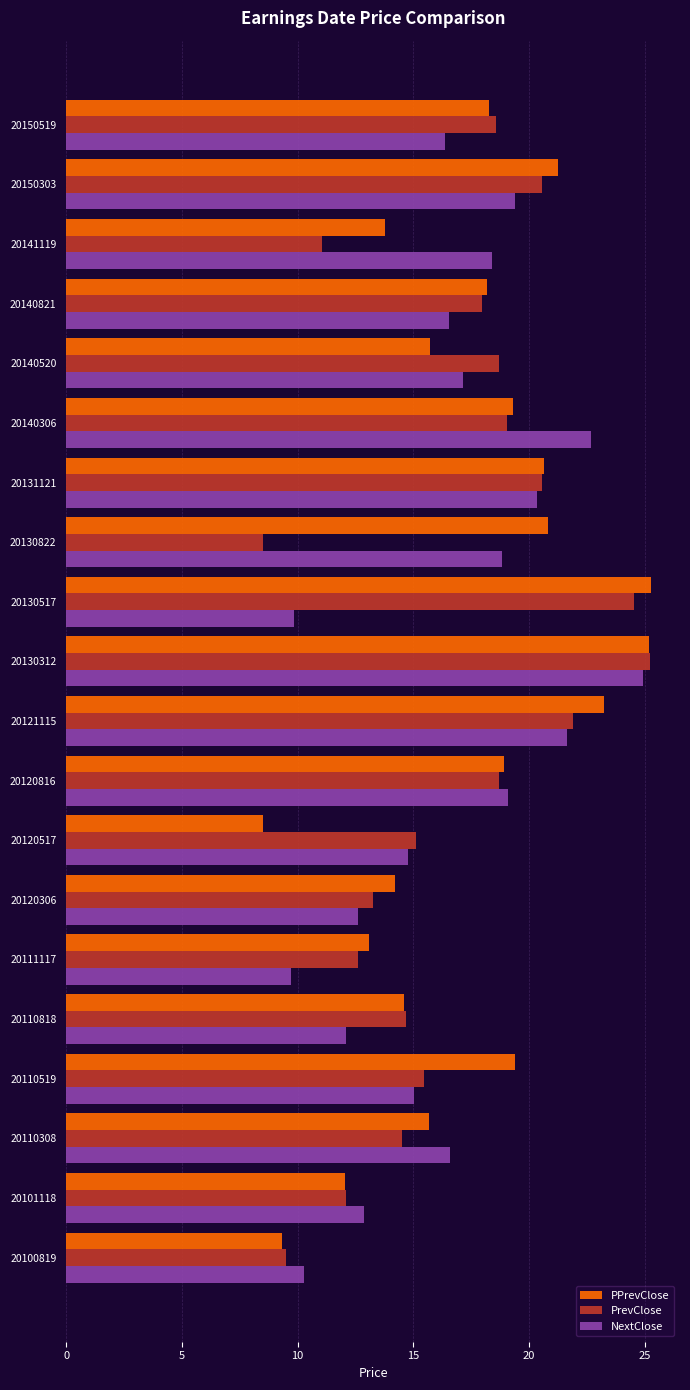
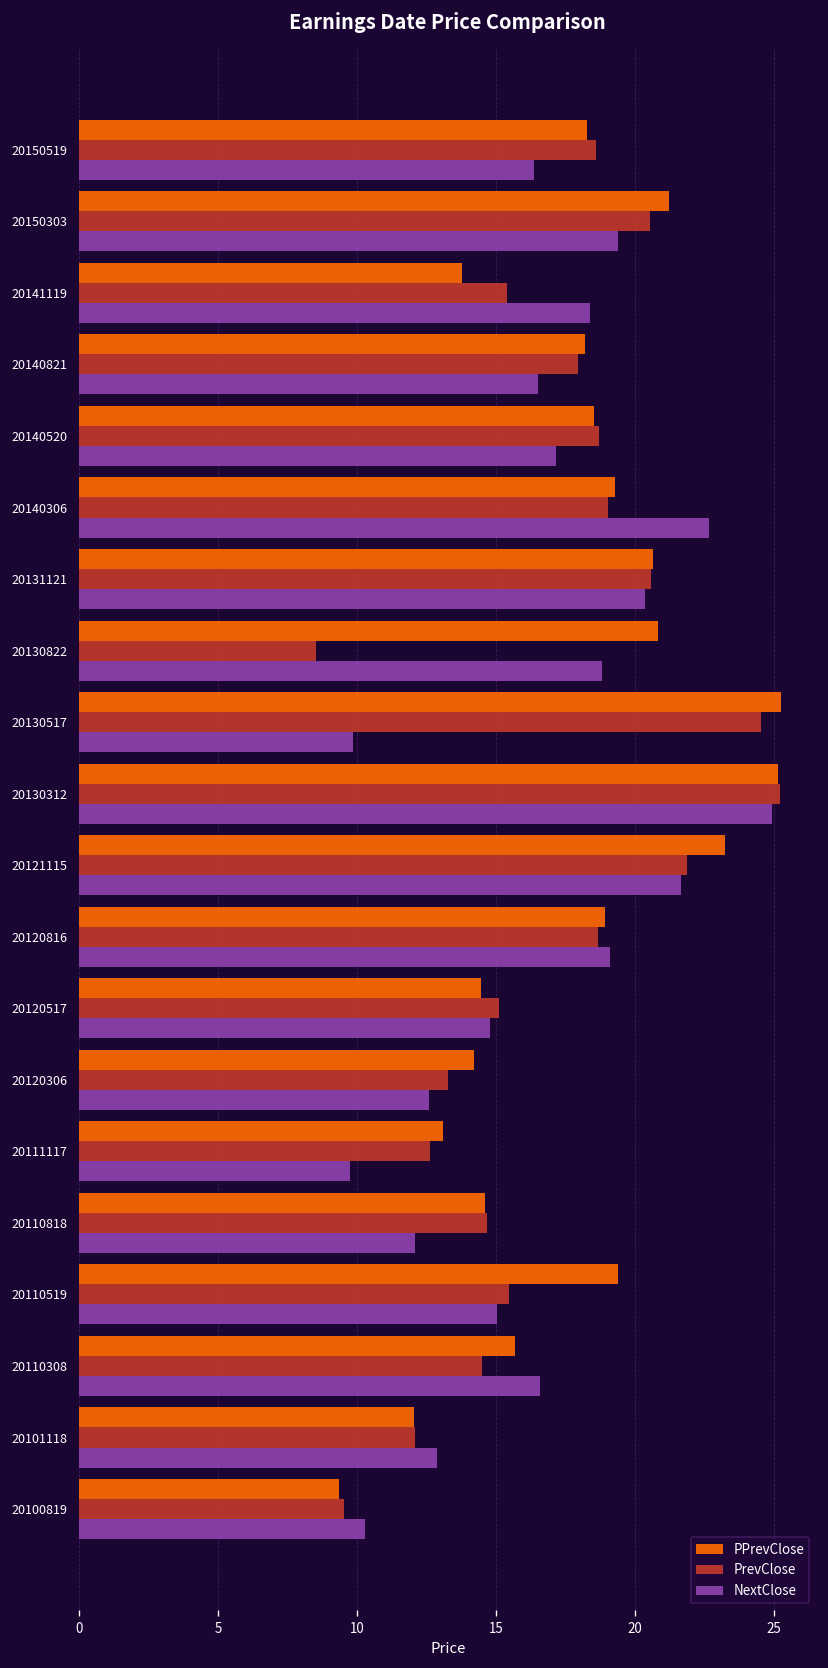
PrevClose, 20141119: 11.0 -> 15.4
PPrevClose, 20140520: 15.7 -> 18.5
PPrevClose, 20120517: 8.5 -> 14.4
